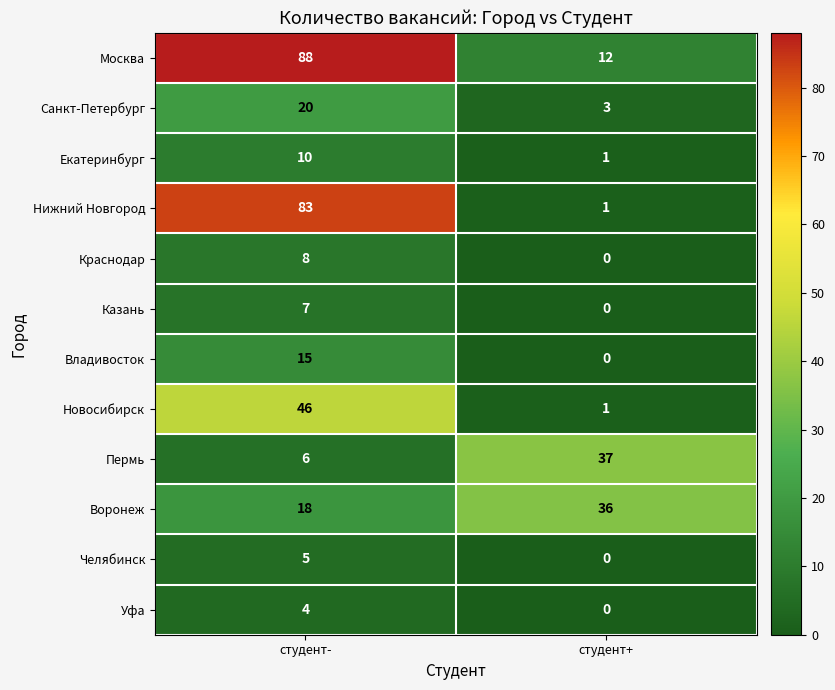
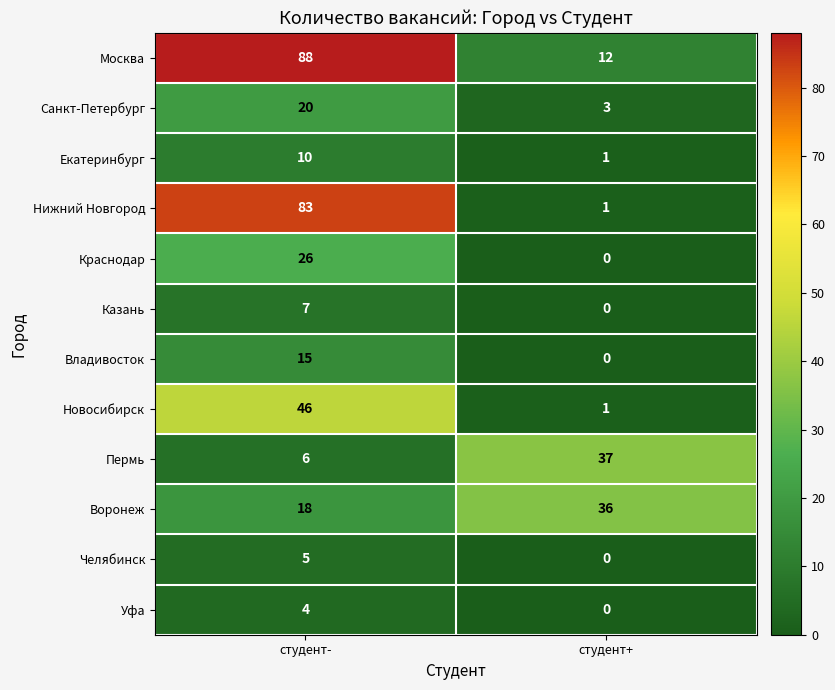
Краснодар, студент-: 8 -> 26
